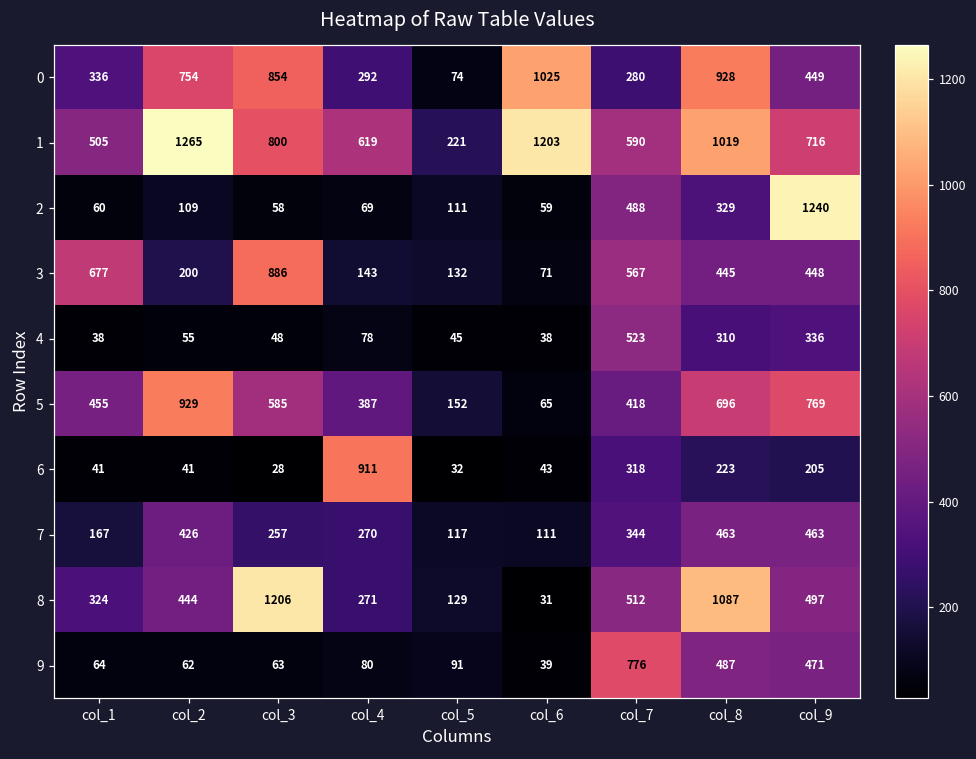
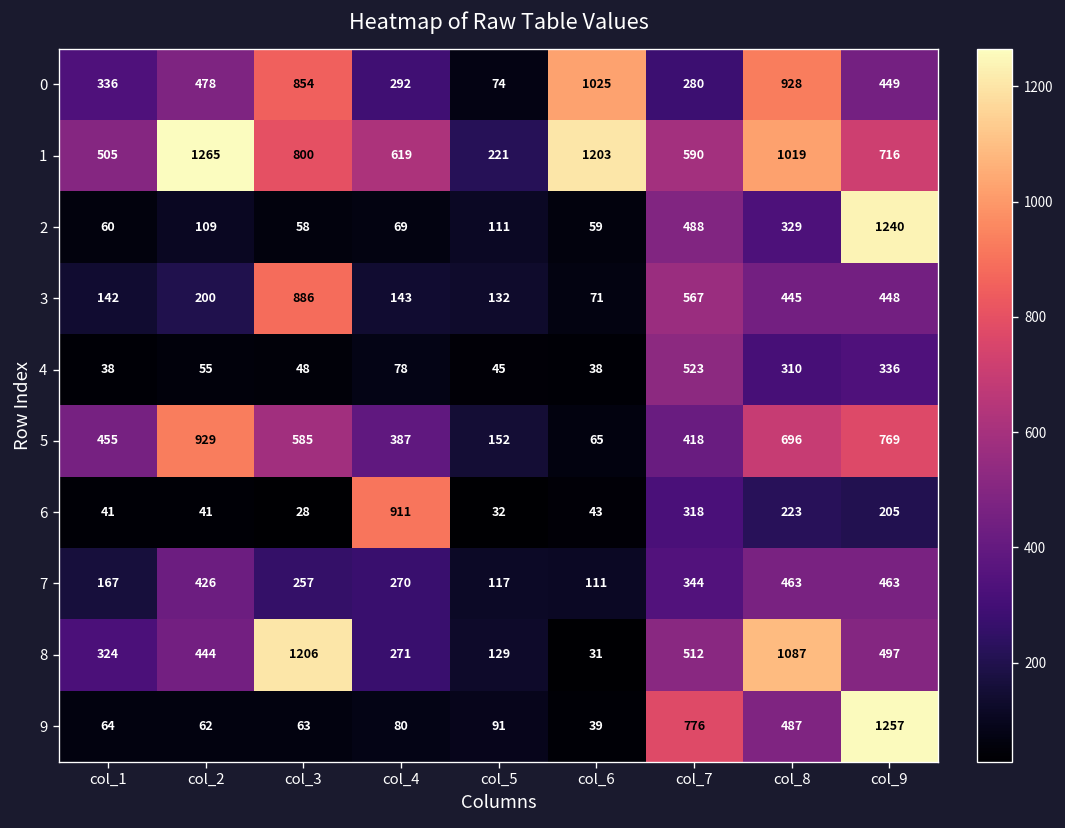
0, col_2: 754 -> 478
3, col_1: 677 -> 142
9, col_9: 471 -> 1257
